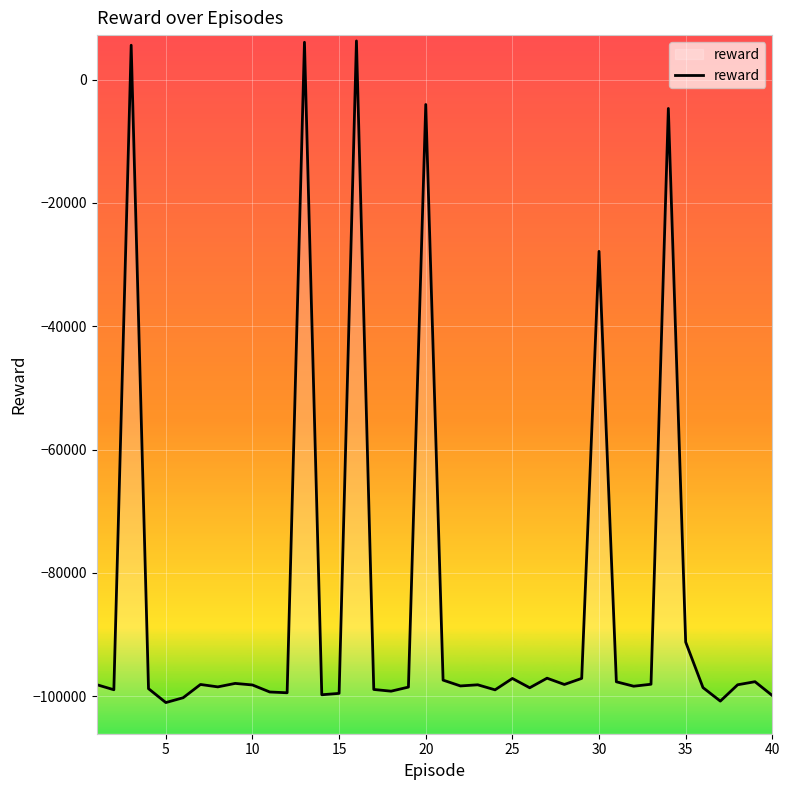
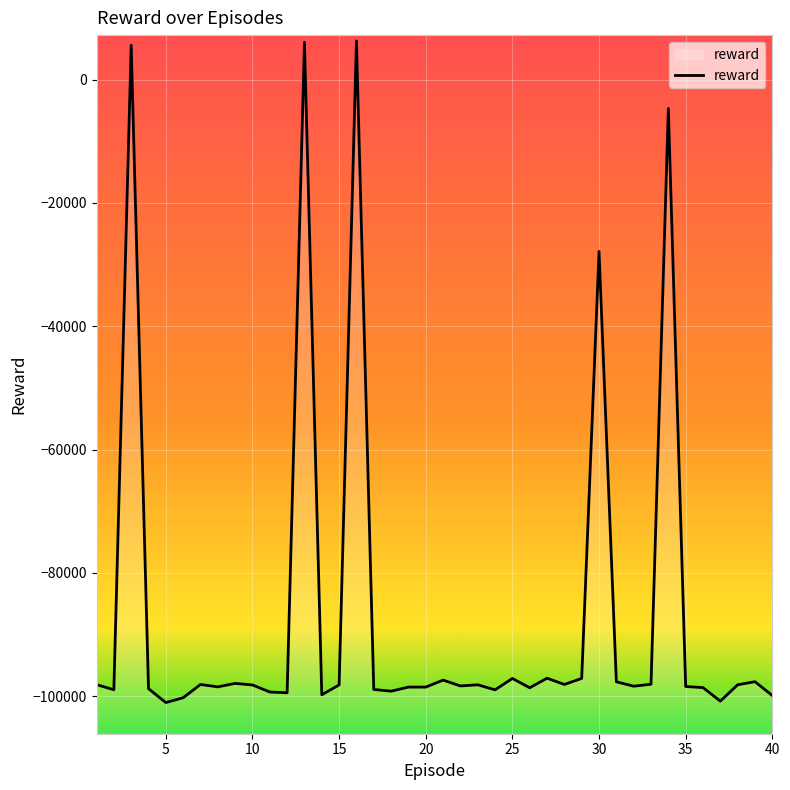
15: -100000 -> -98000
20: -4000 -> -99000
35: -91000 -> -98000
